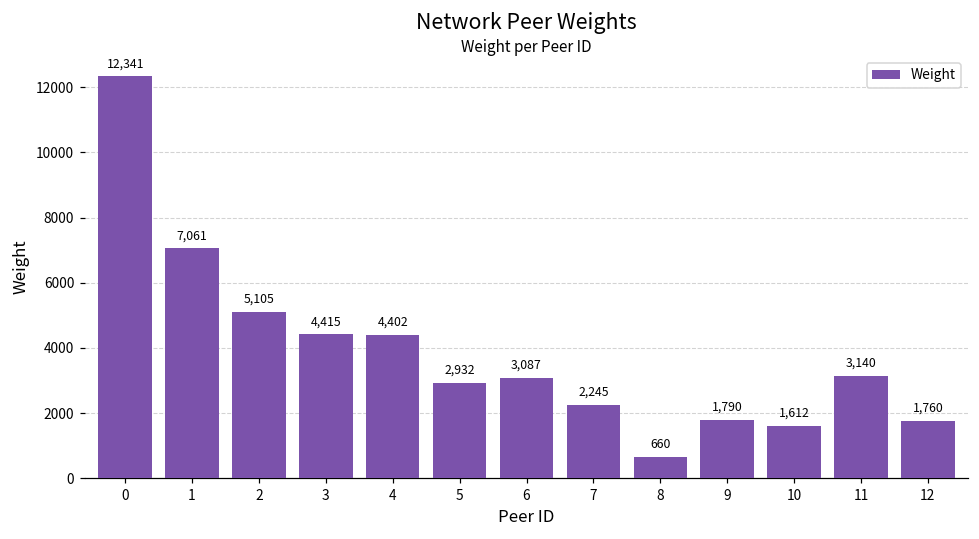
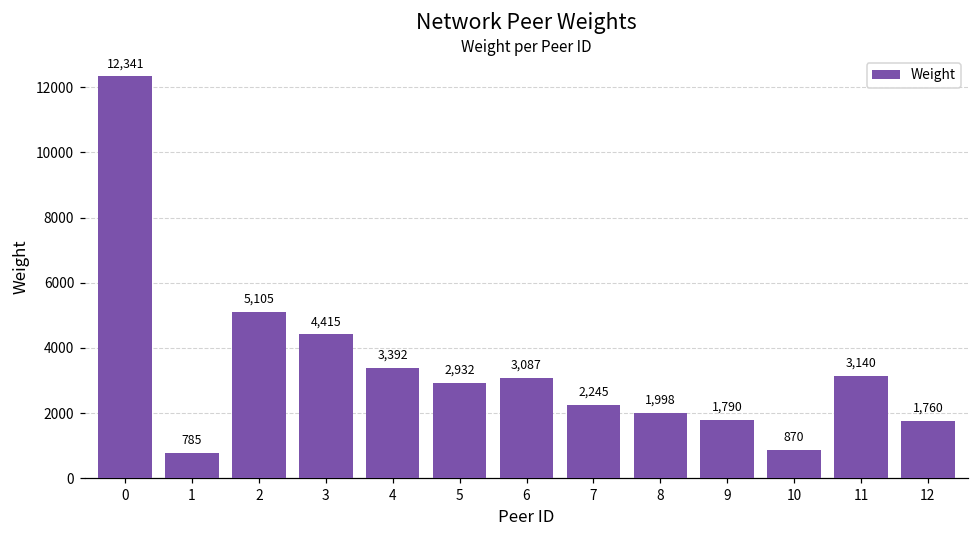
1: 7,061 -> 785
4: 4,402 -> 3,392
8: 660 -> 1,998
10: 1,612 -> 870
